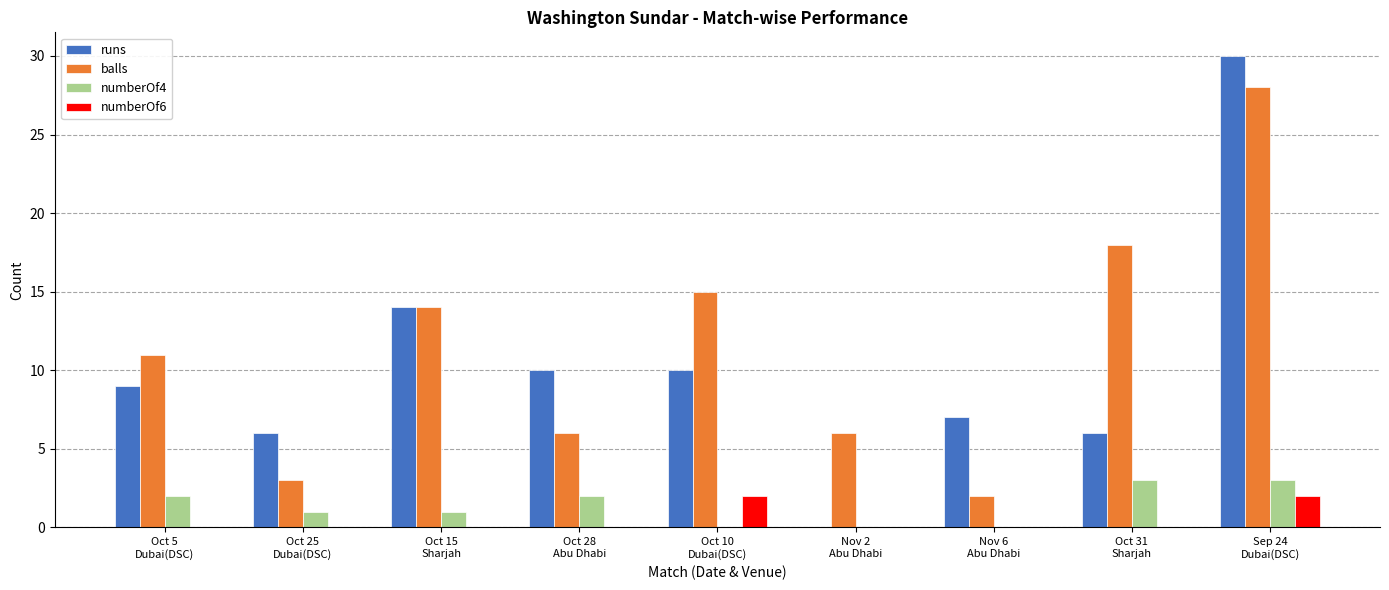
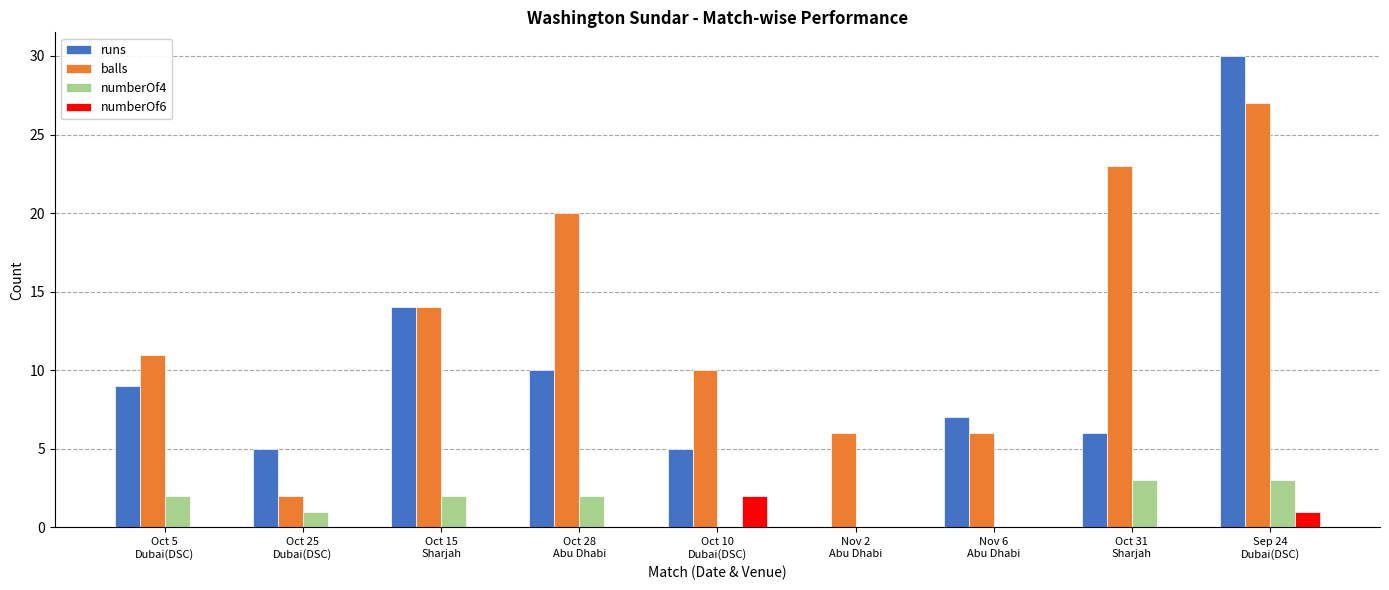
runs, Oct 25 Dubai(DSC): 6 -> 5
balls, Oct 25 Dubai(DSC): 3 -> 2
numberOf4, Oct 15 Sharjah: 1 -> 2
balls, Oct 28 Abu Dhabi: 6 -> 20
runs, Oct 10 Dubai(DSC): 10 -> 5
balls, Oct 10 Dubai(DSC): 15 -> 10
balls, Nov 6 Abu Dhabi: 2 -> 6
balls, Oct 31 Sharjah: 18 -> 23
balls, Sep 24 Dubai(DSC): 28 -> 27
numberOf6, Sep 24 Dubai(DSC): 2 -> 1
